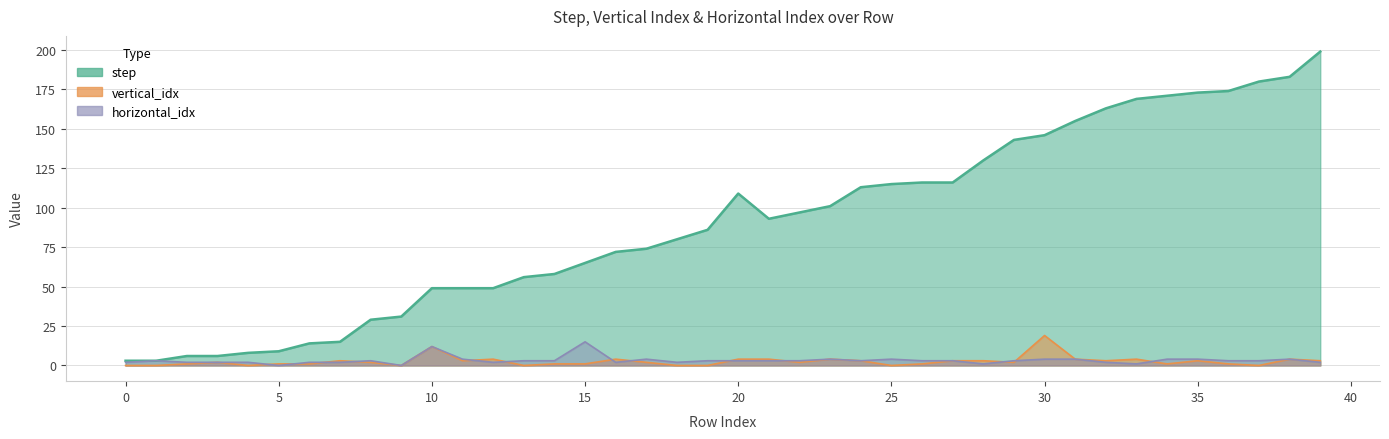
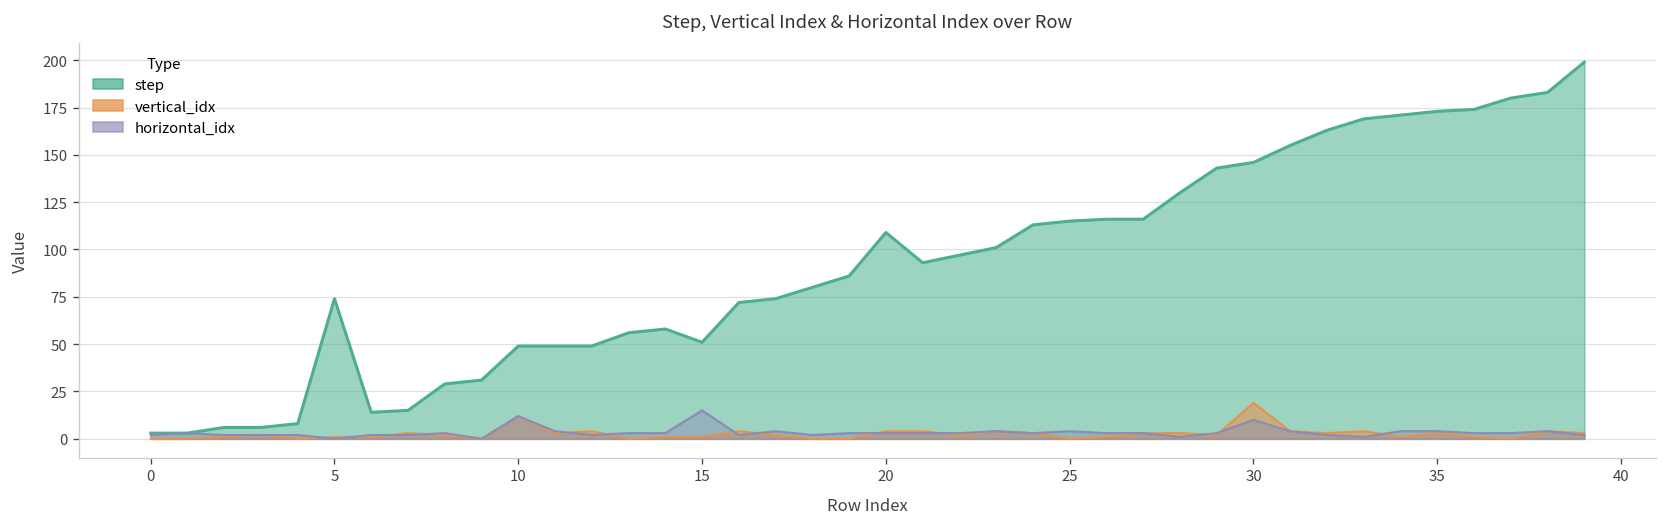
step, 5: 9 -> 74
step, 15: 65 -> 51
horizontal_idx, 30: 4 -> 10
